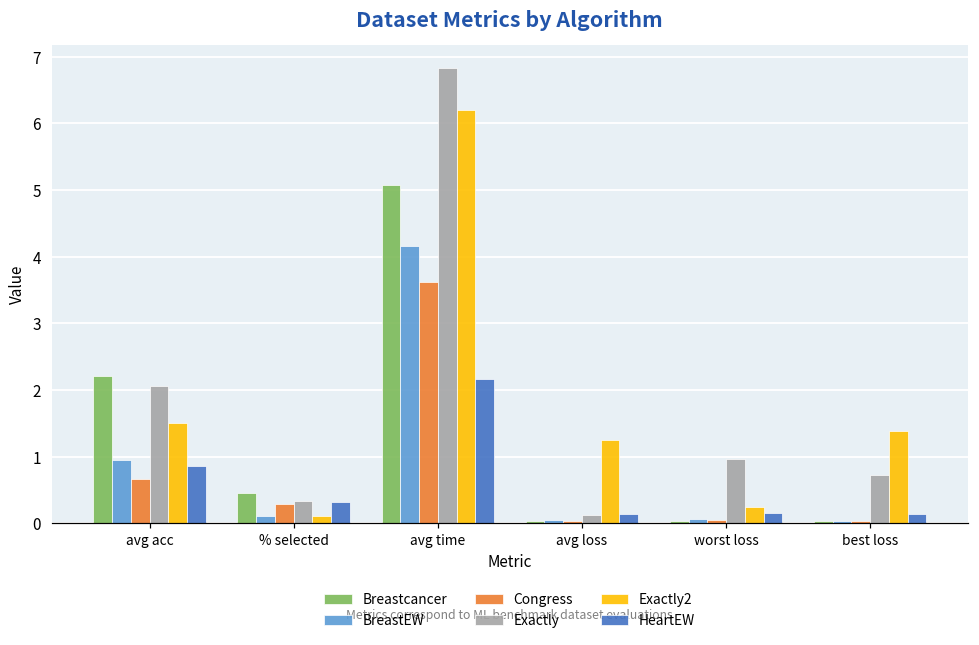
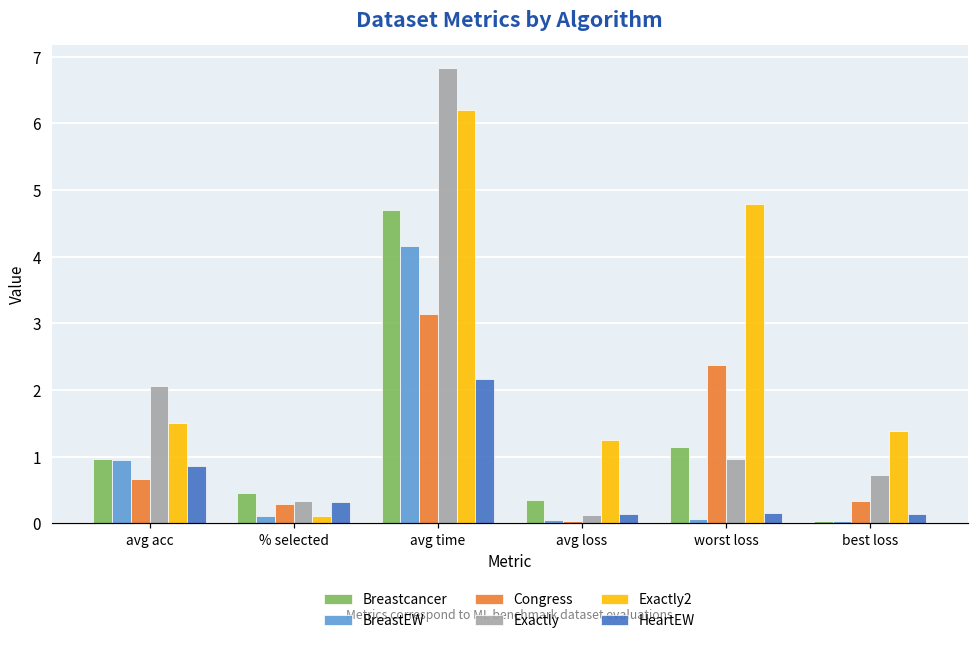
Breastcancer, avg acc: 2.2 -> 1.0
Breastcancer, avg time: 5.1 -> 4.7
Congress, avg time: 3.6 -> 3.1
Breastcancer, avg loss: 0.0 -> 0.3
Breastcancer, worst loss: 0.0 -> 1.2
Congress, worst loss: 0.0 -> 2.4
Exactly2, worst loss: 0.2 -> 4.8
Congress, best loss: 0.0 -> 0.3
